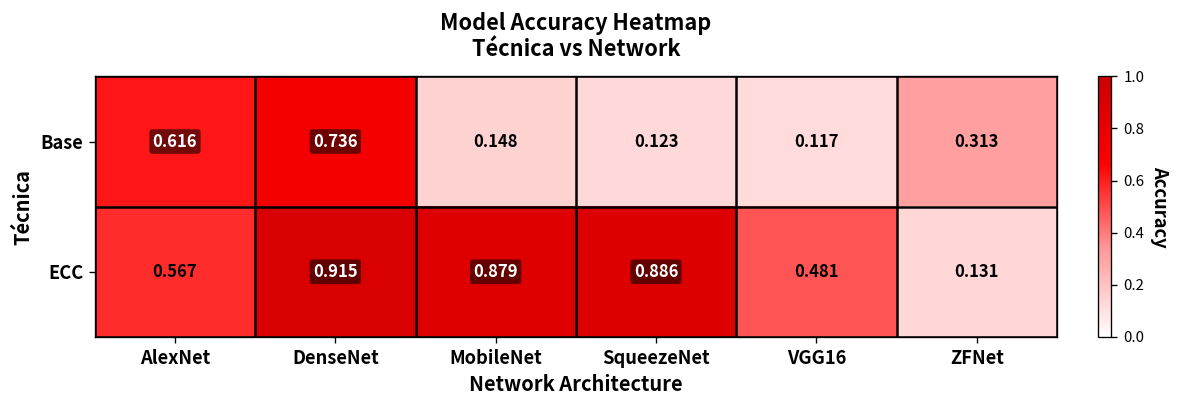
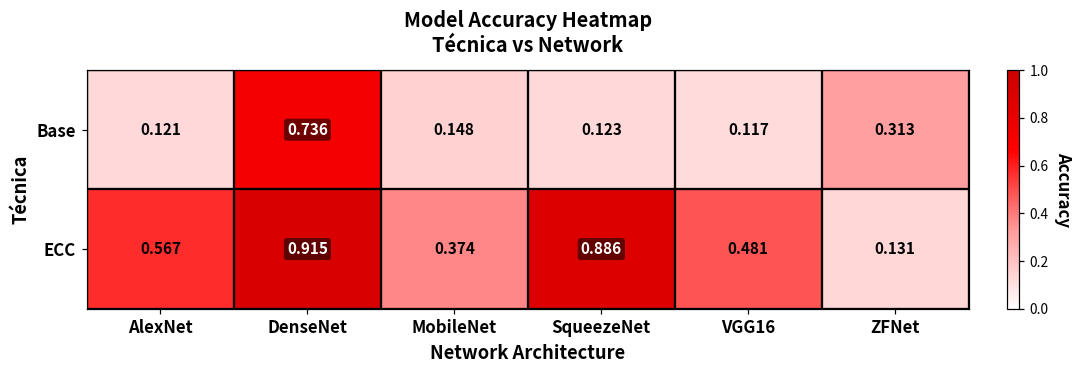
Base, AlexNet: 0.616 -> 0.121
ECC, MobileNet: 0.879 -> 0.374
